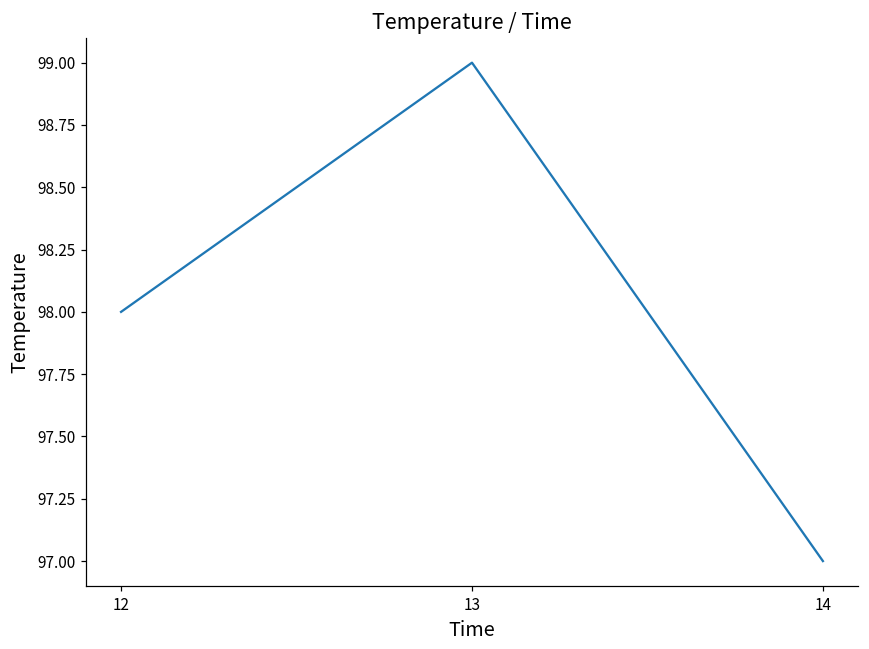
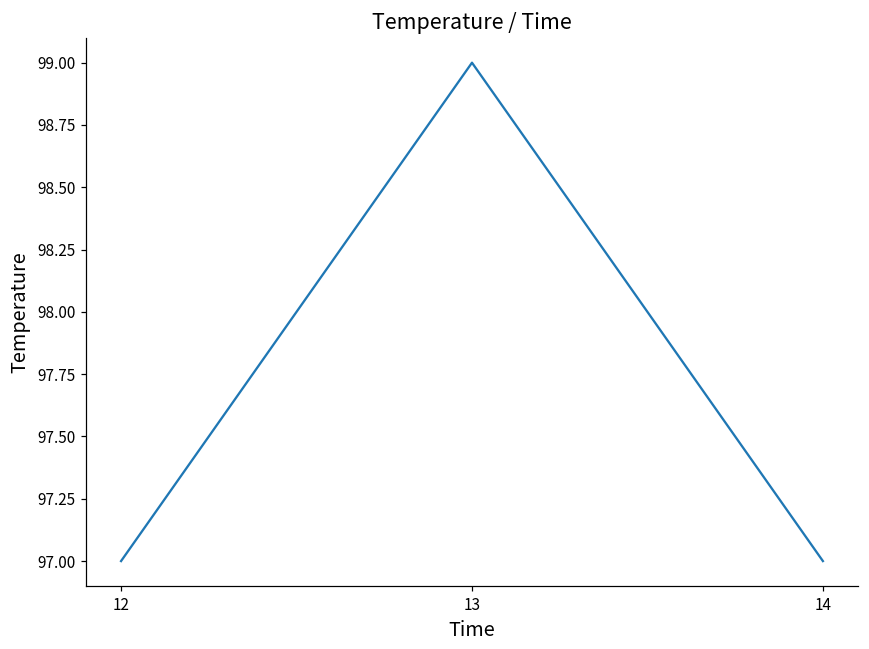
12: 98 -> 97
